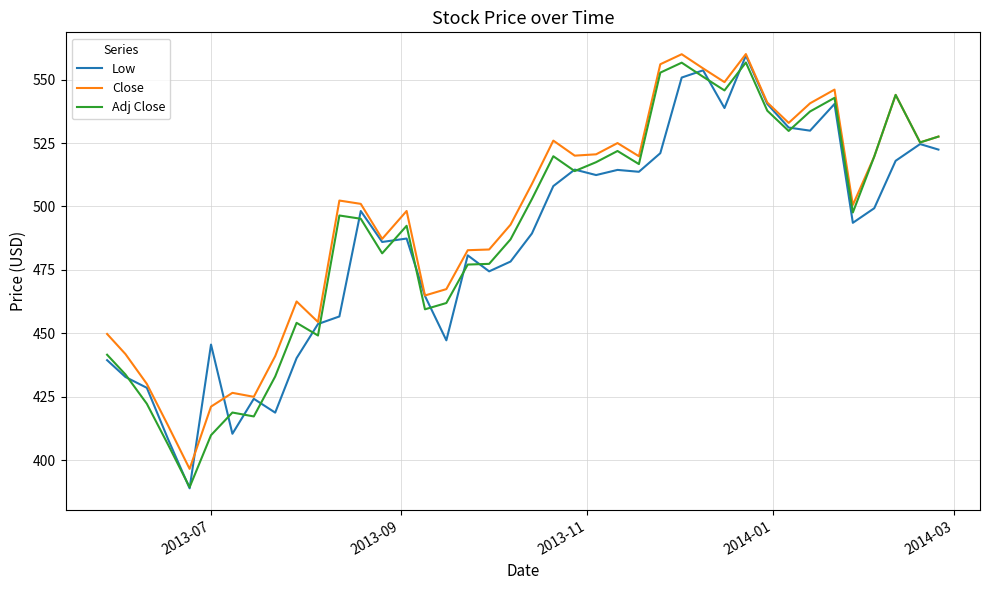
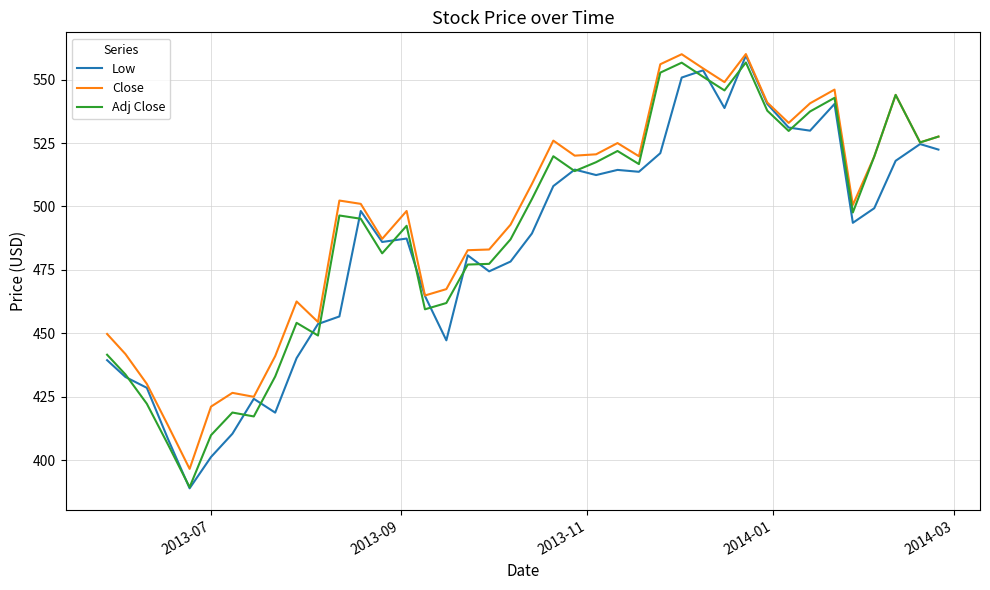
Low, 2013-07: 446 -> 401
